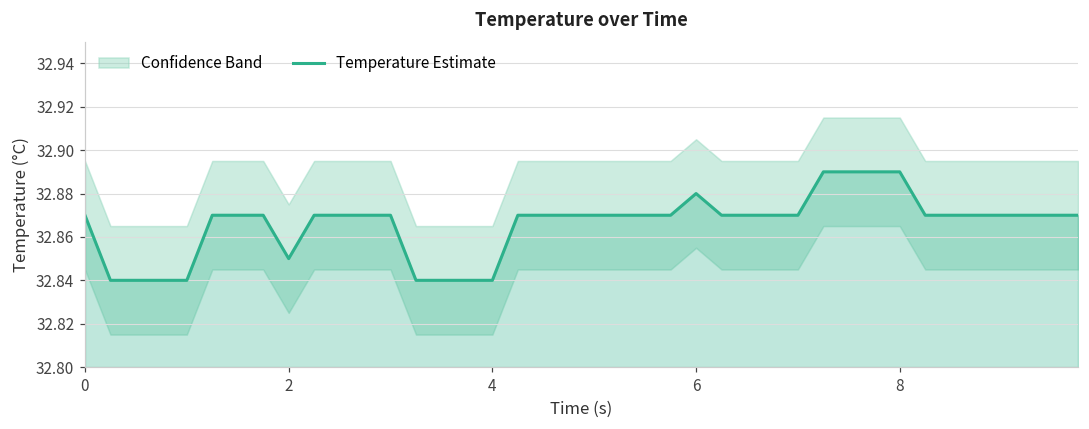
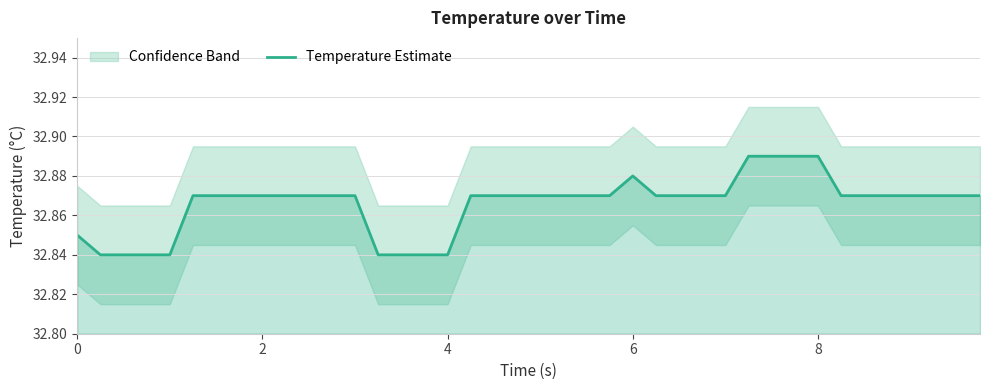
Temperature Estimate, 0: 32.87 -> 32.85
Temperature Estimate, 2: 32.85 -> 32.87
